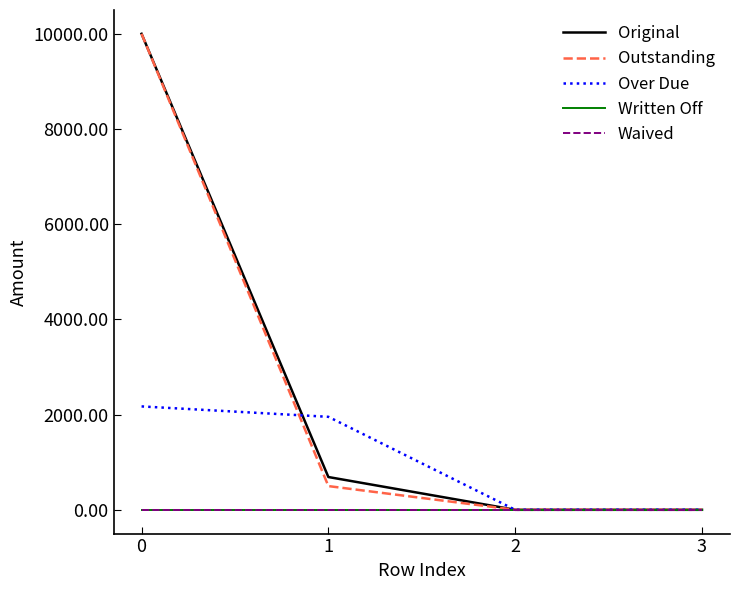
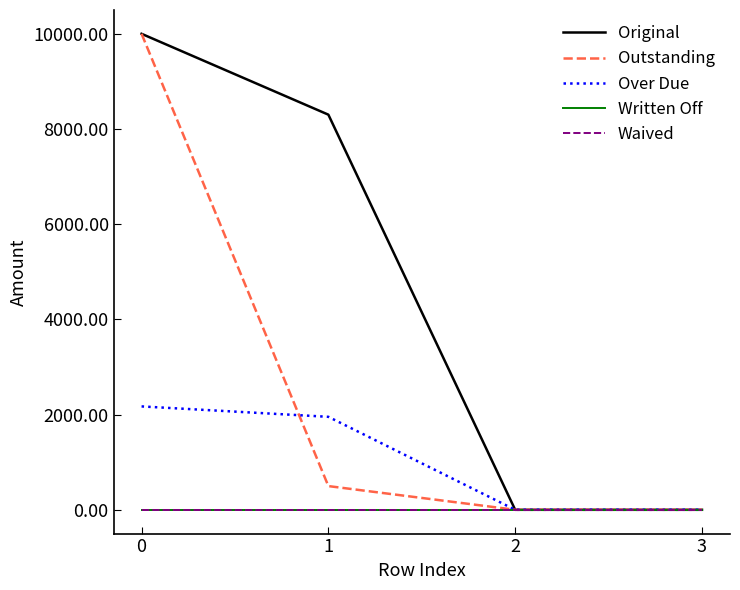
Original, 1: 700 -> 8300
